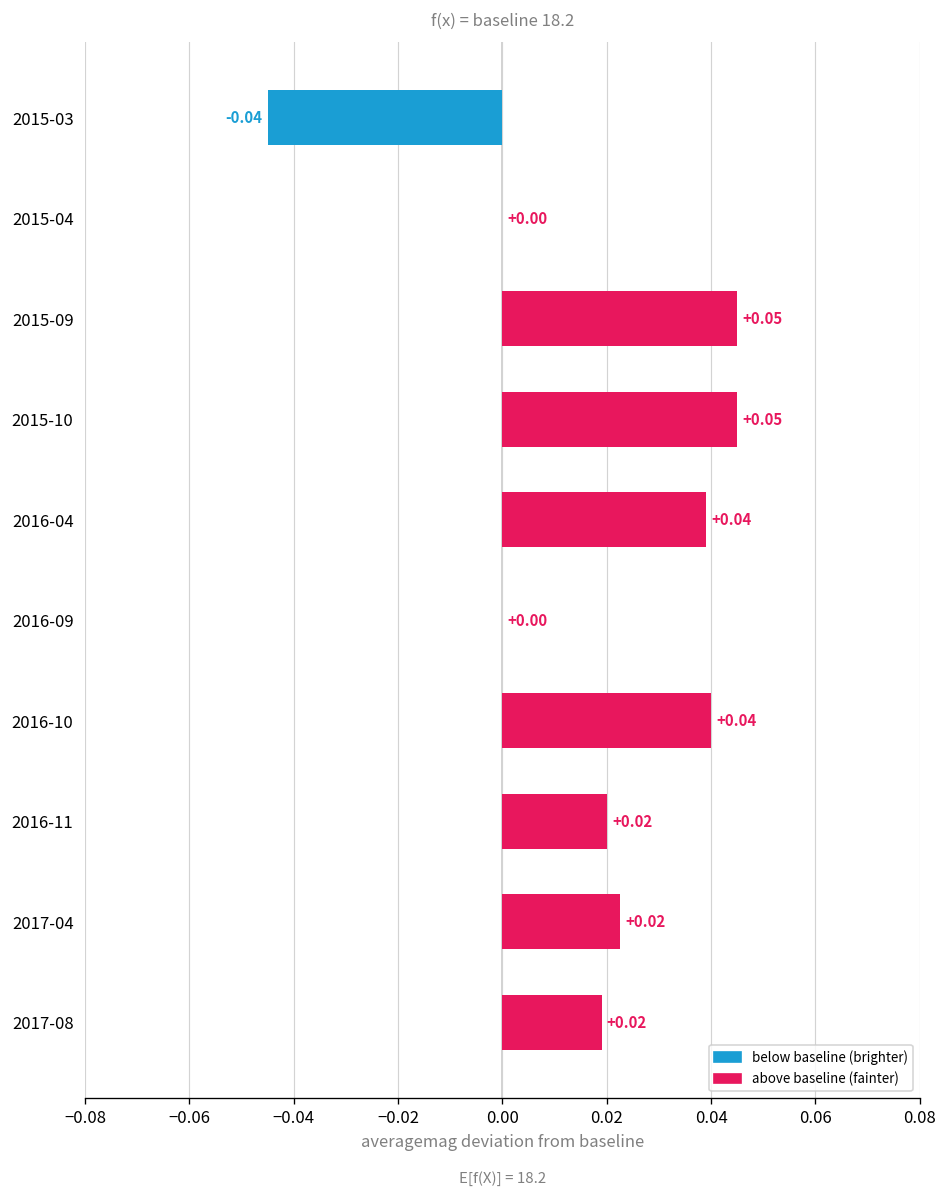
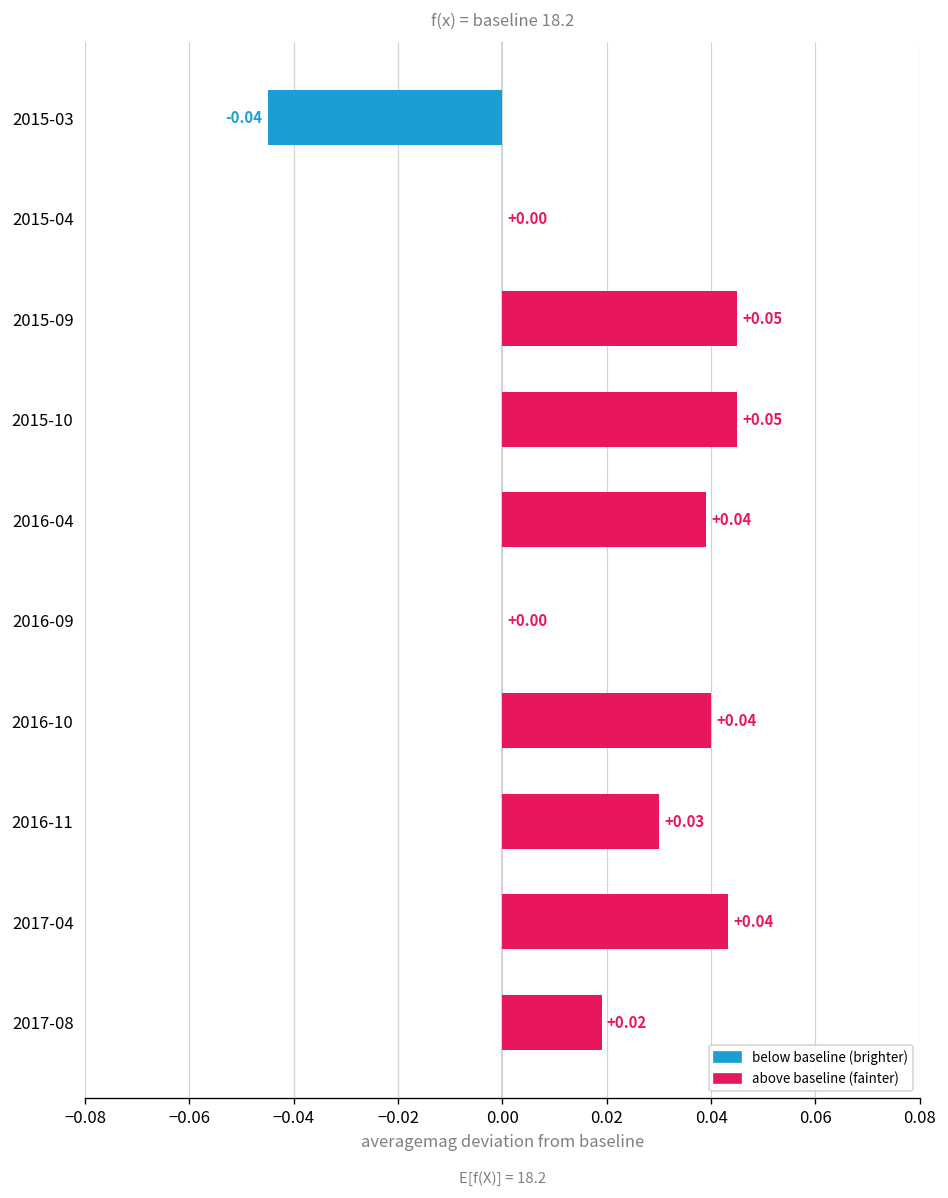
2016-11: +0.02 -> +0.03
2017-04: +0.02 -> +0.04
